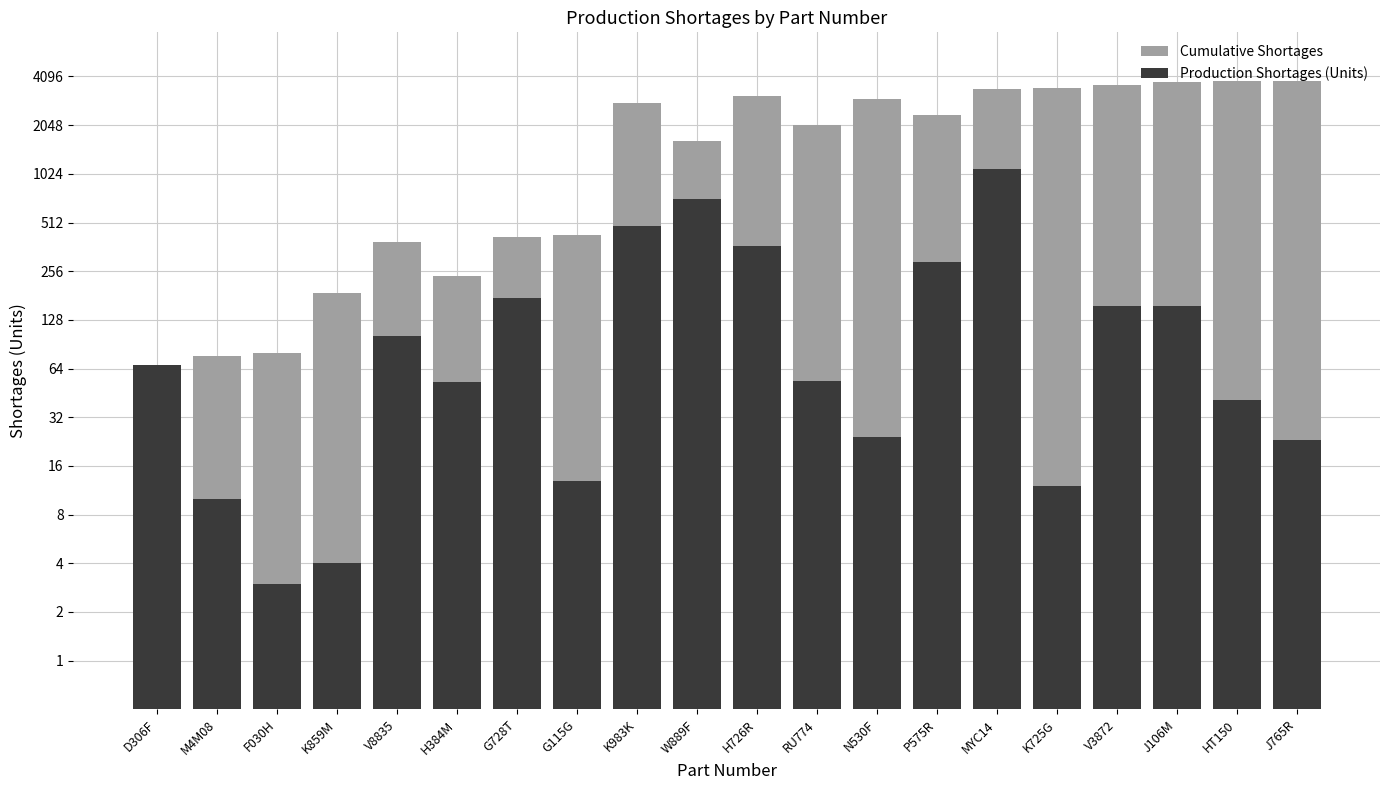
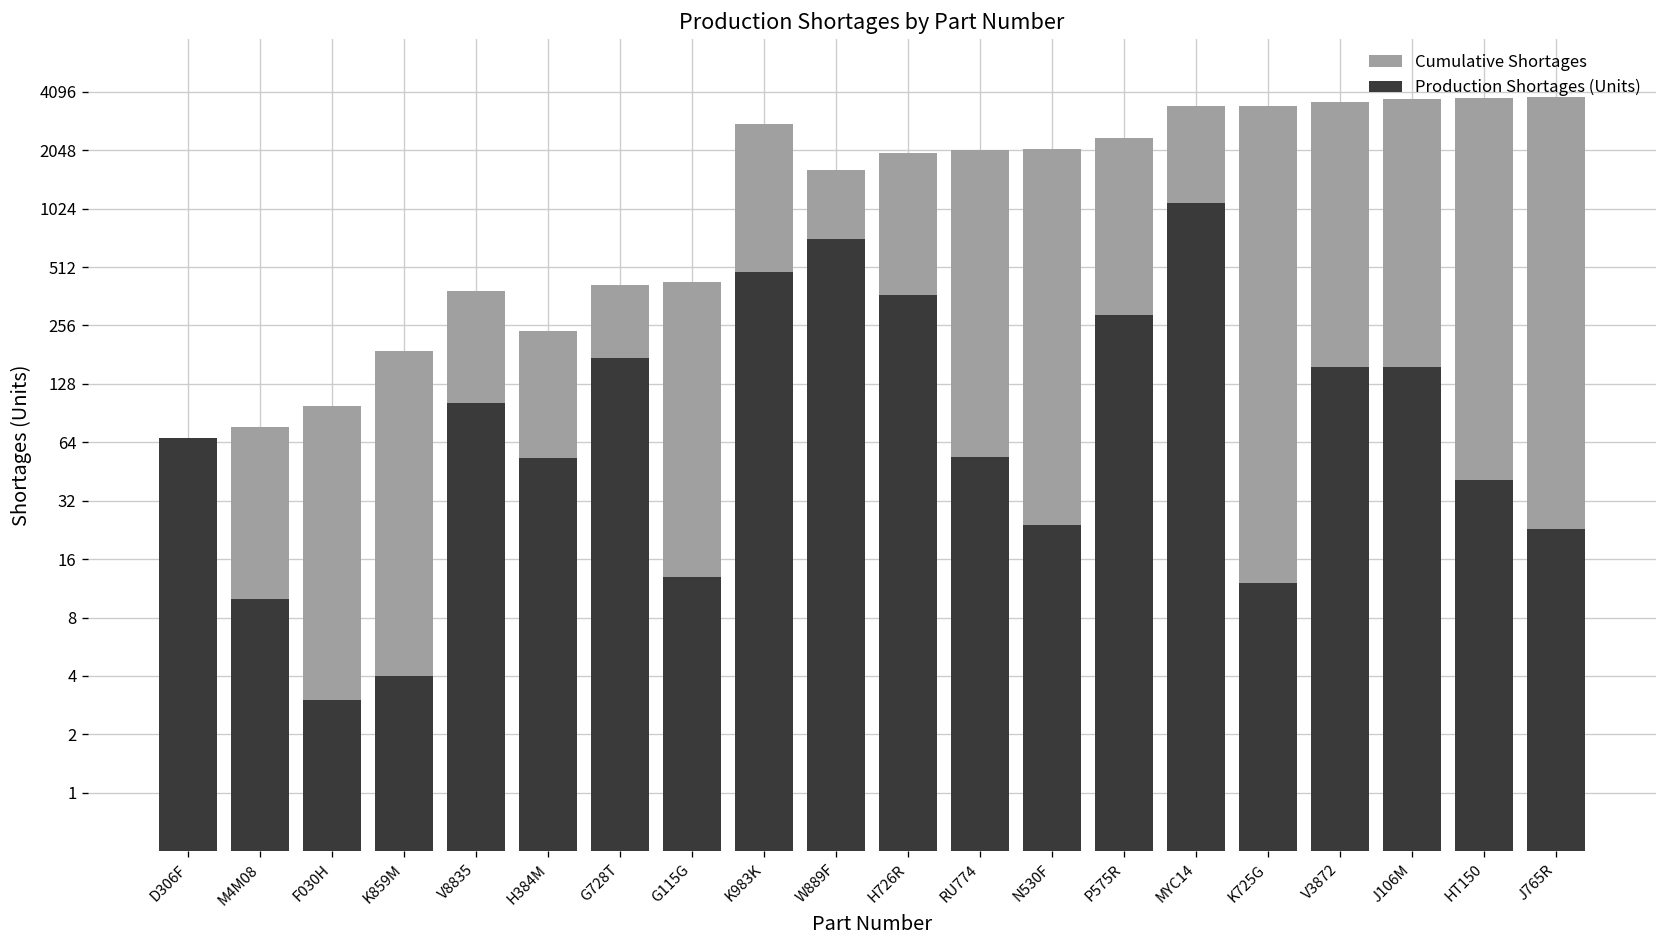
Cumulative Shortages, F030H: 80 -> 100
Cumulative Shortages, H726R: 3100 -> 2000
Cumulative Shortages, N530F: 3000 -> 2100
